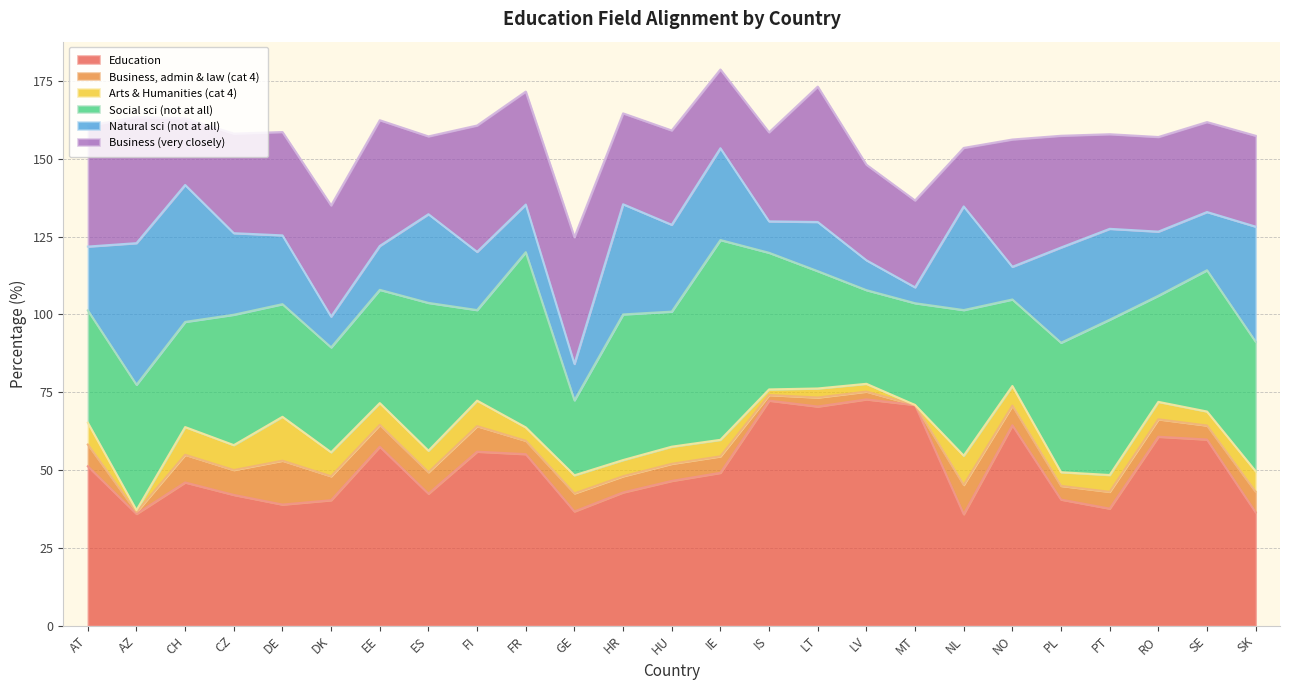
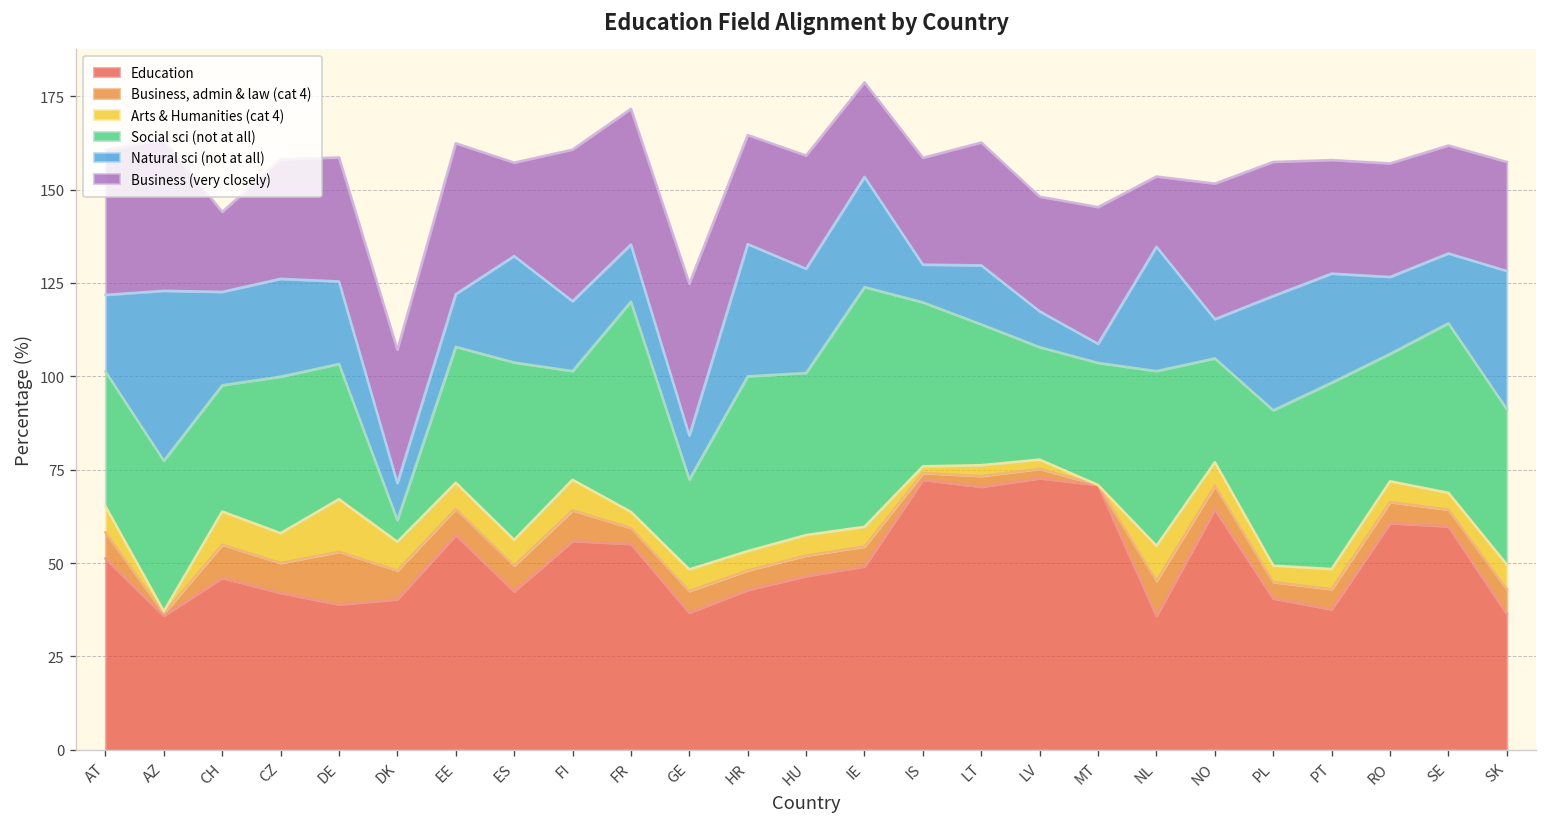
Natural sci (not at all), CH: 44 -> 25
Social sci (not at all), DK: 34 -> 6
Business (very closely), LT: 44 -> 33
Business (very closely), MT: 28 -> 37
Business (very closely), NO: 41 -> 36
